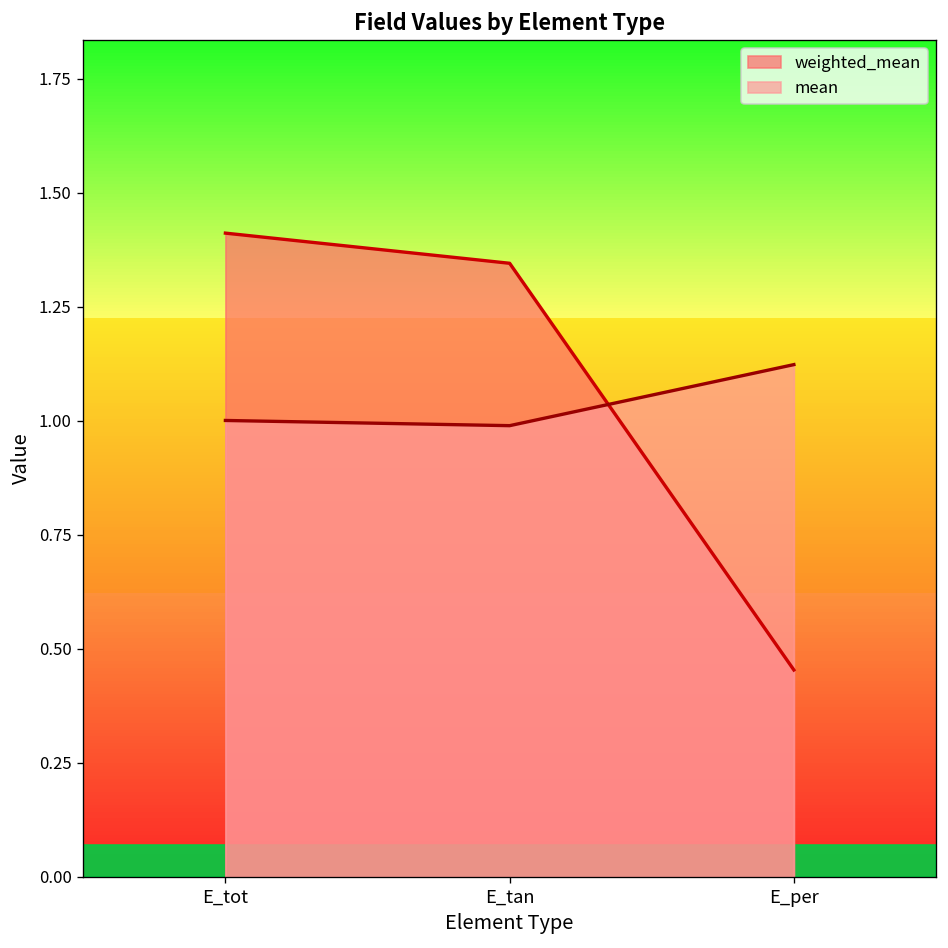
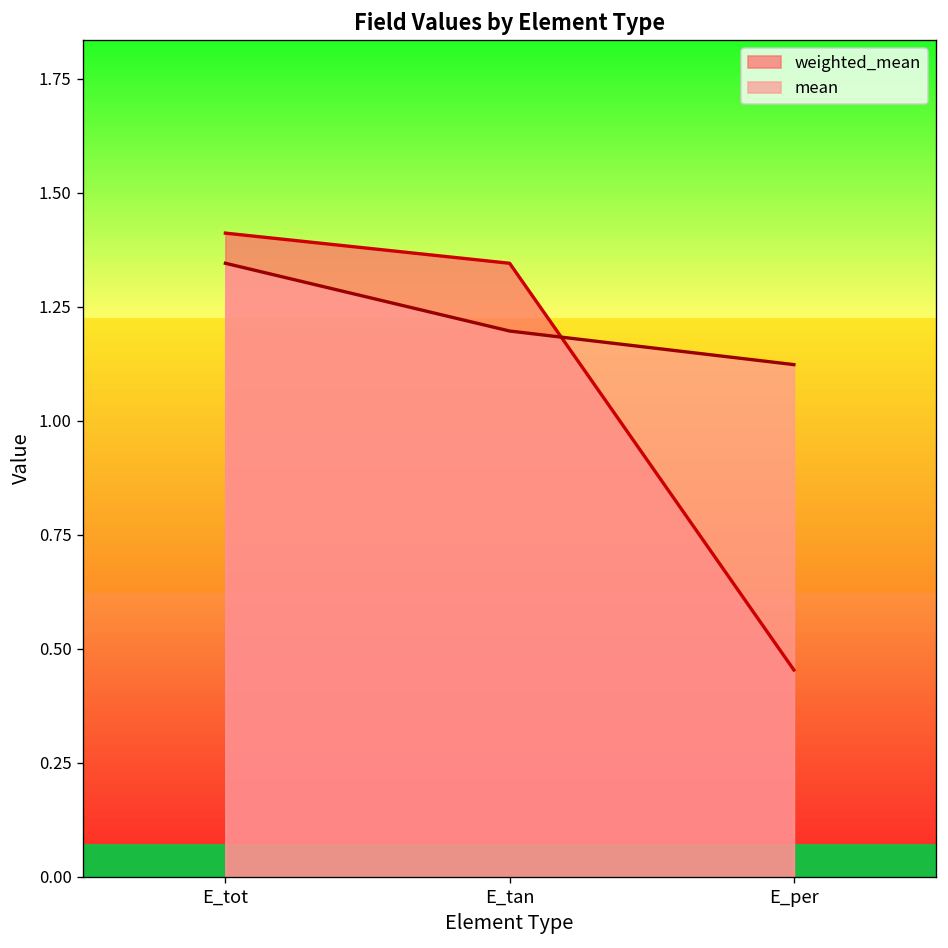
mean, E_tot: 1.00 -> 1.35
mean, E_tan: 0.99 -> 1.20
